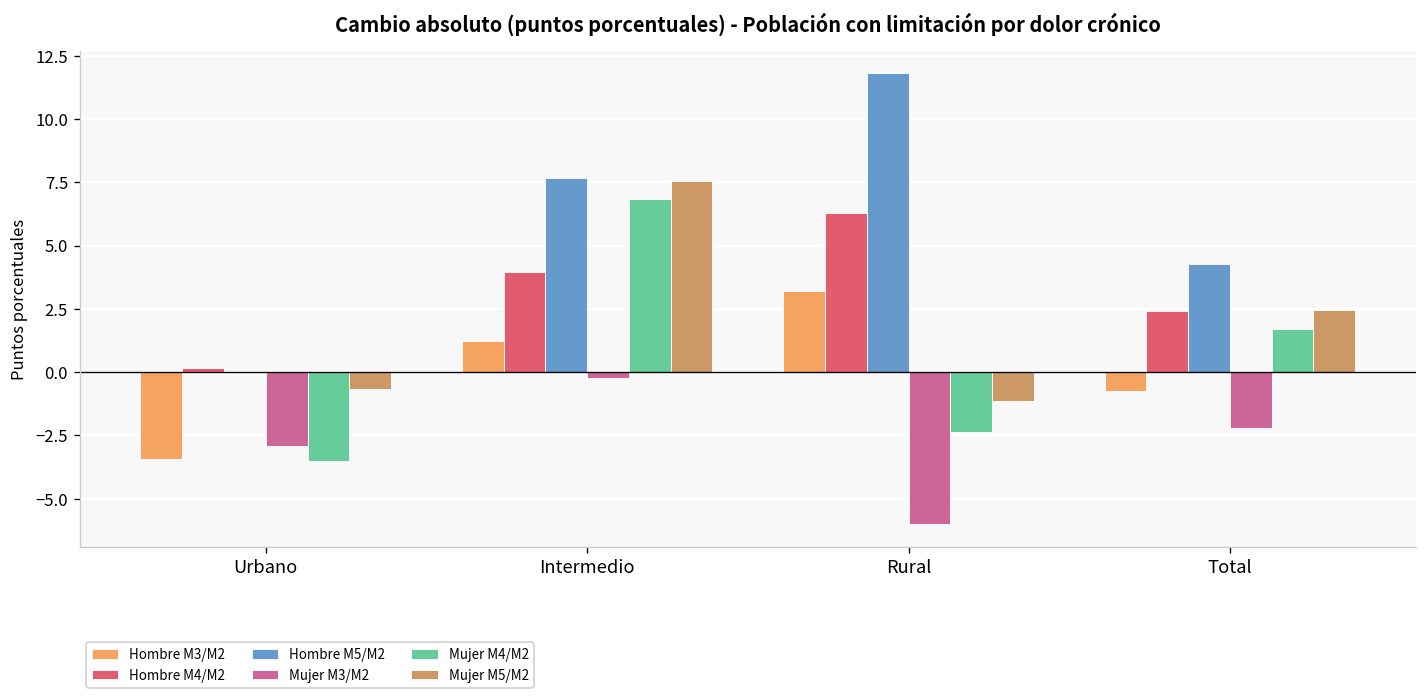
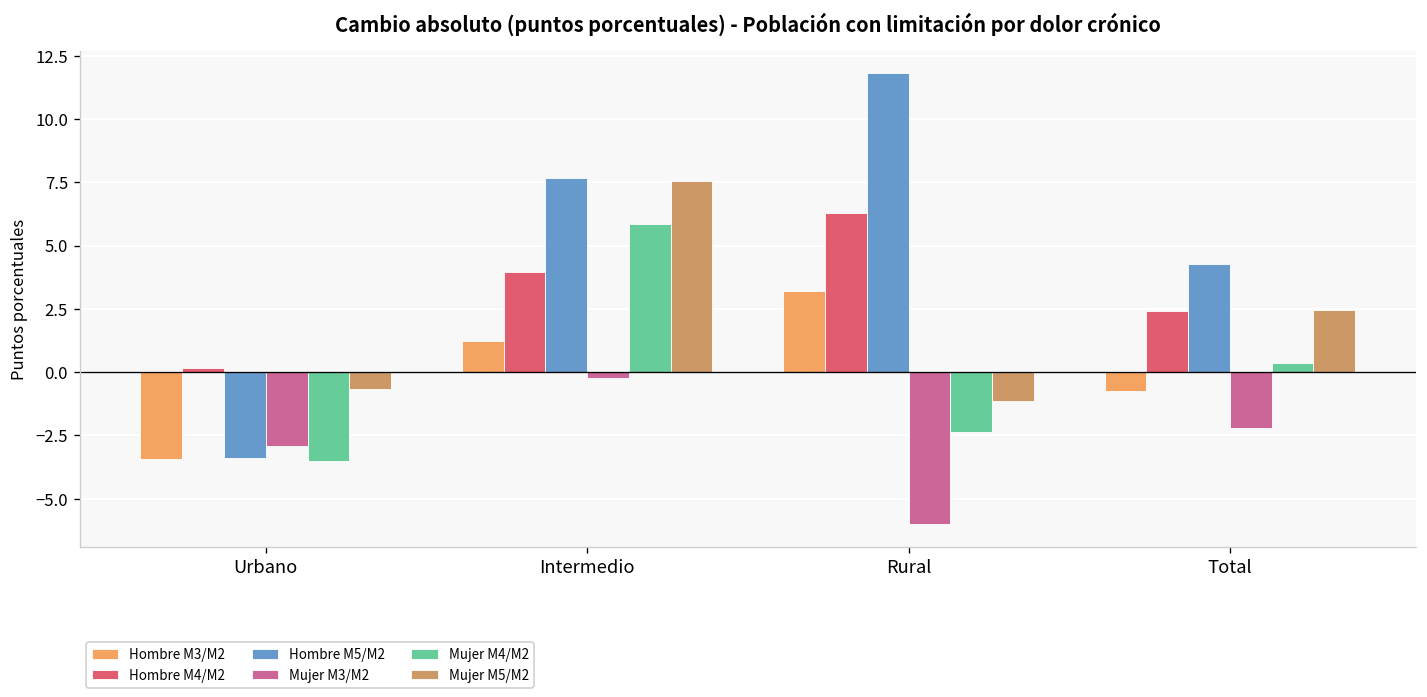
Hombre M5/M2, Urbano: 0.0 -> -3.4
Mujer M4/M2, Intermedio: 6.8 -> 5.9
Mujer M4/M2, Total: 1.7 -> 0.3
